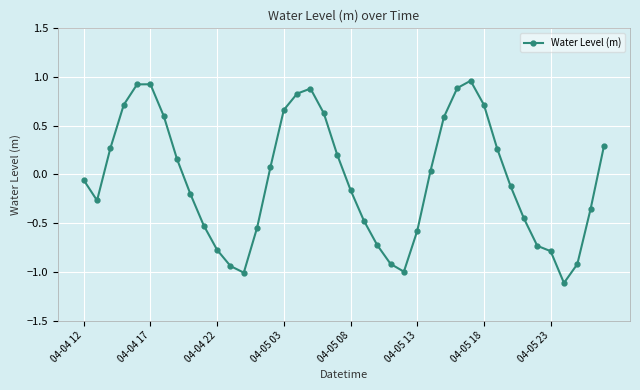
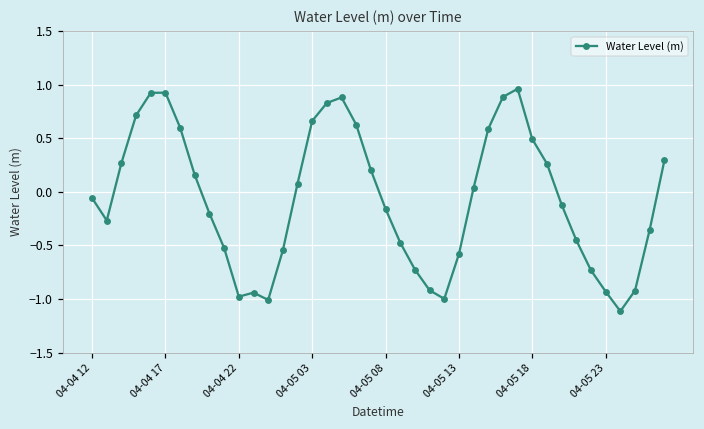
04-04 22: -0.8 -> -1.0
04-05 18: 0.7 -> 0.5
04-05 23: -0.8 -> -0.9
